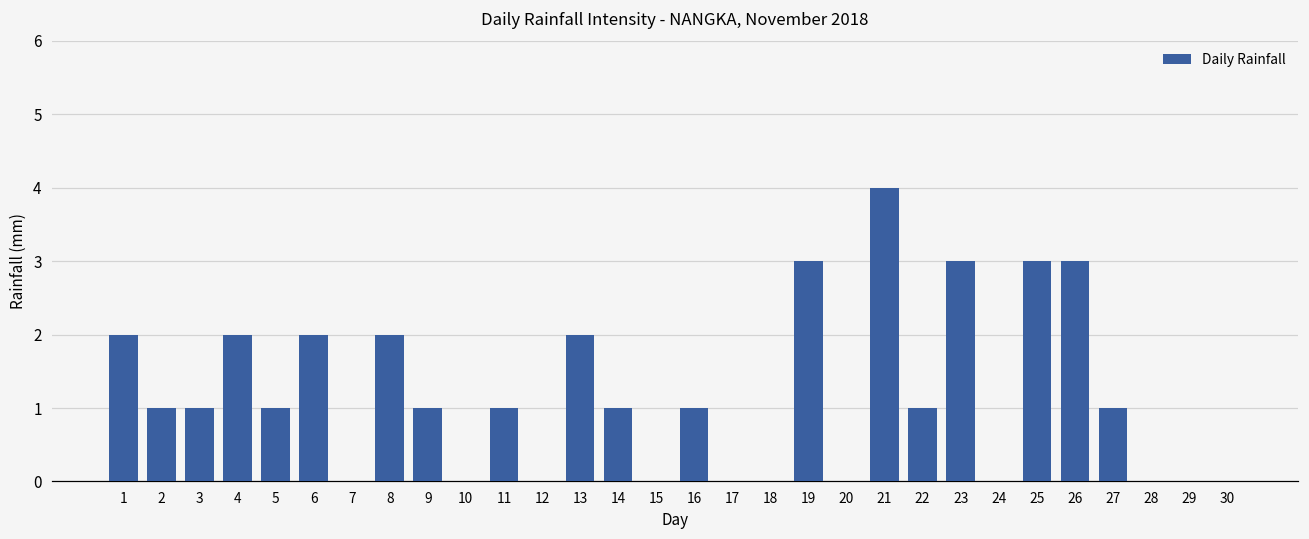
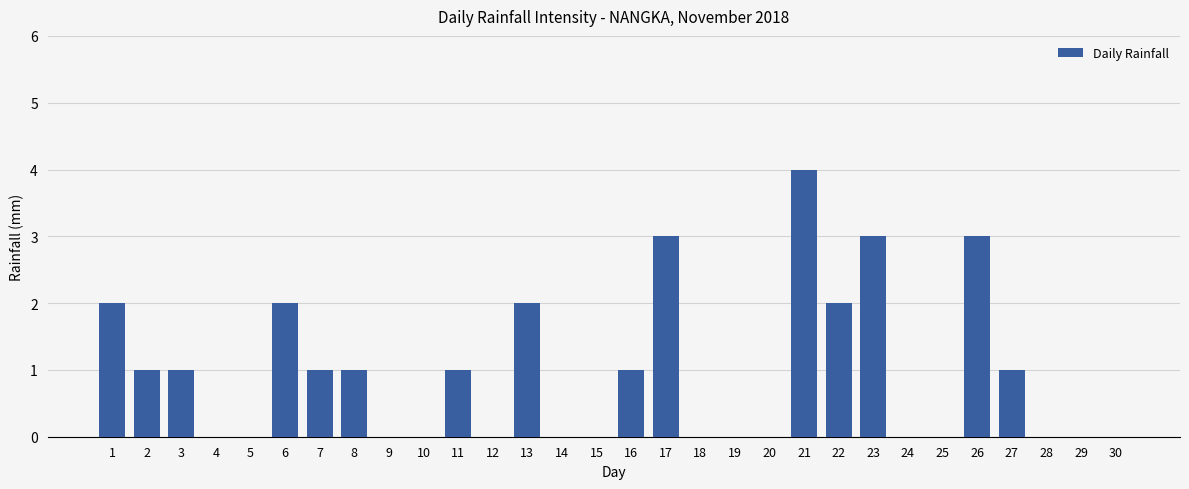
4: 2 -> 0
5: 1 -> 0
7: 0 -> 1
8: 2 -> 1
9: 1 -> 0
14: 1 -> 0
17: 0 -> 3
19: 3 -> 0
22: 1 -> 2
25: 3 -> 0
